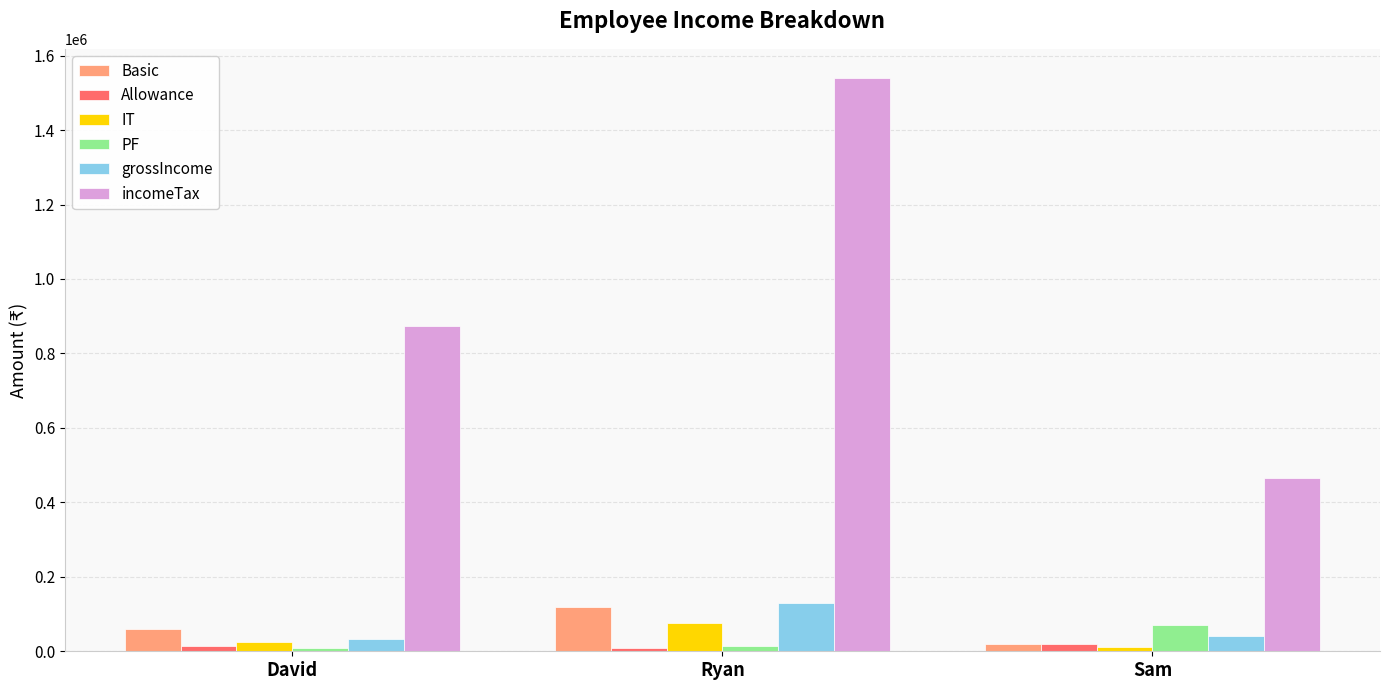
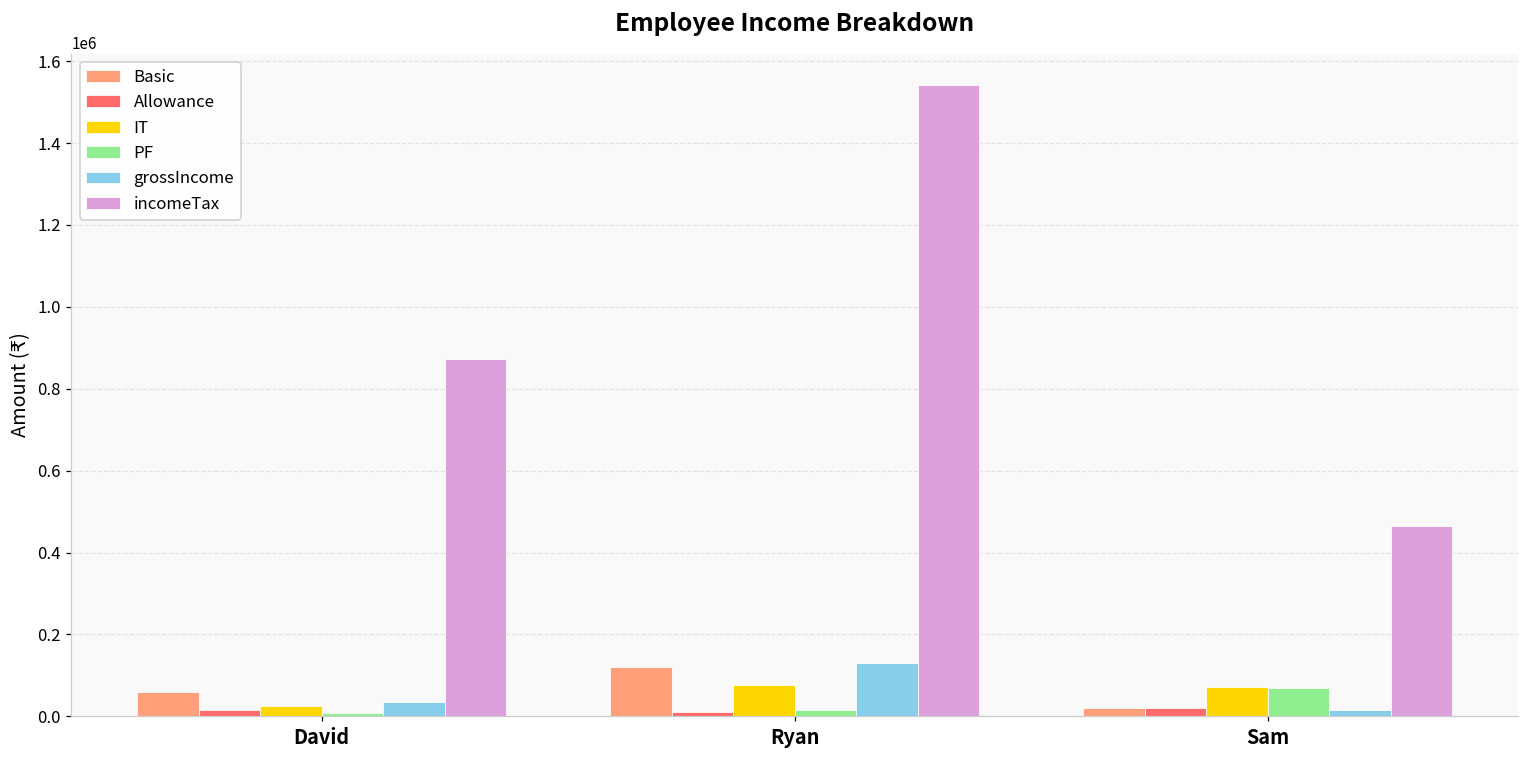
IT, Sam: 10000 -> 70000
grossIncome, Sam: 40000 -> 10000
